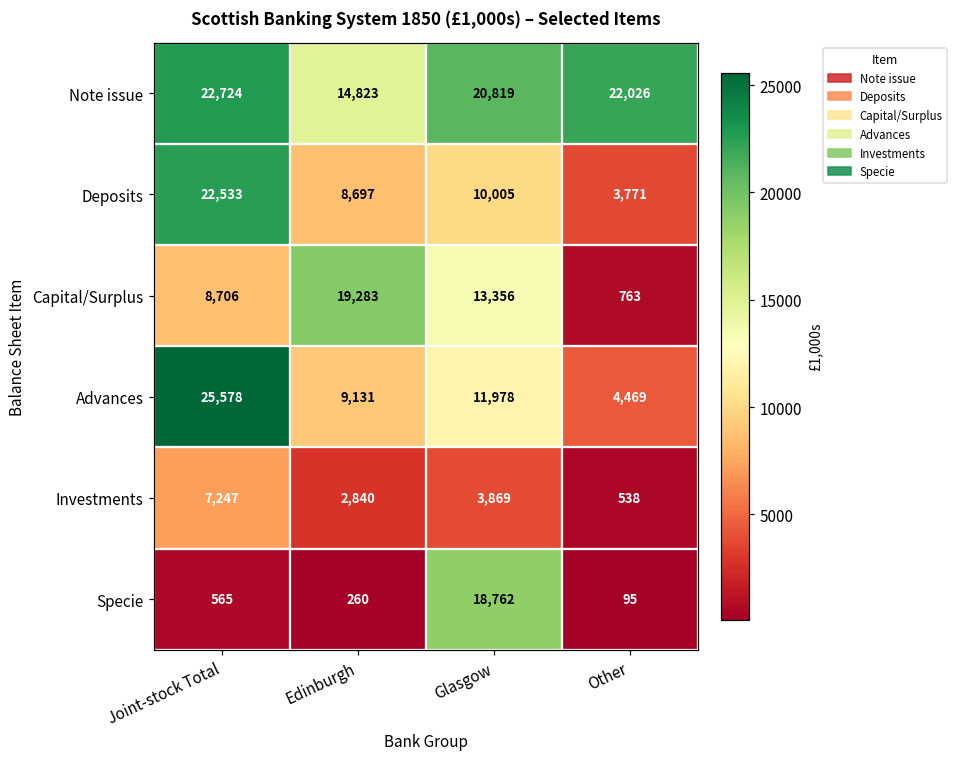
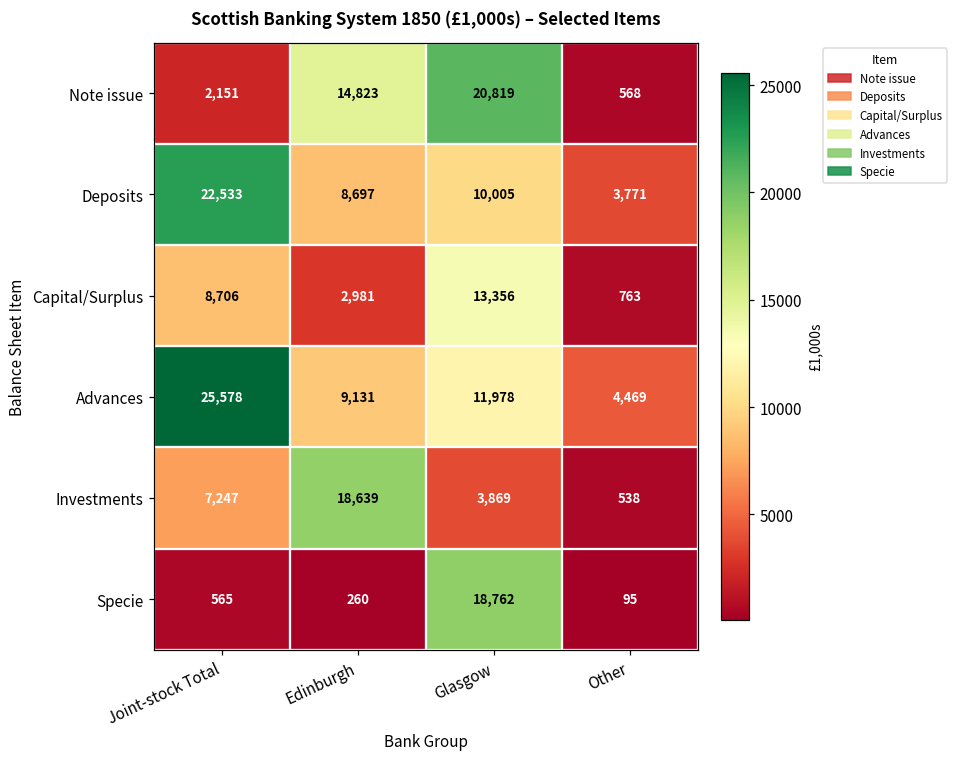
Note issue, Joint-stock Total: 22,724 -> 2,151
Note issue, Other: 22,026 -> 568
Capital/Surplus, Edinburgh: 19,283 -> 2,981
Investments, Edinburgh: 2,840 -> 18,639
